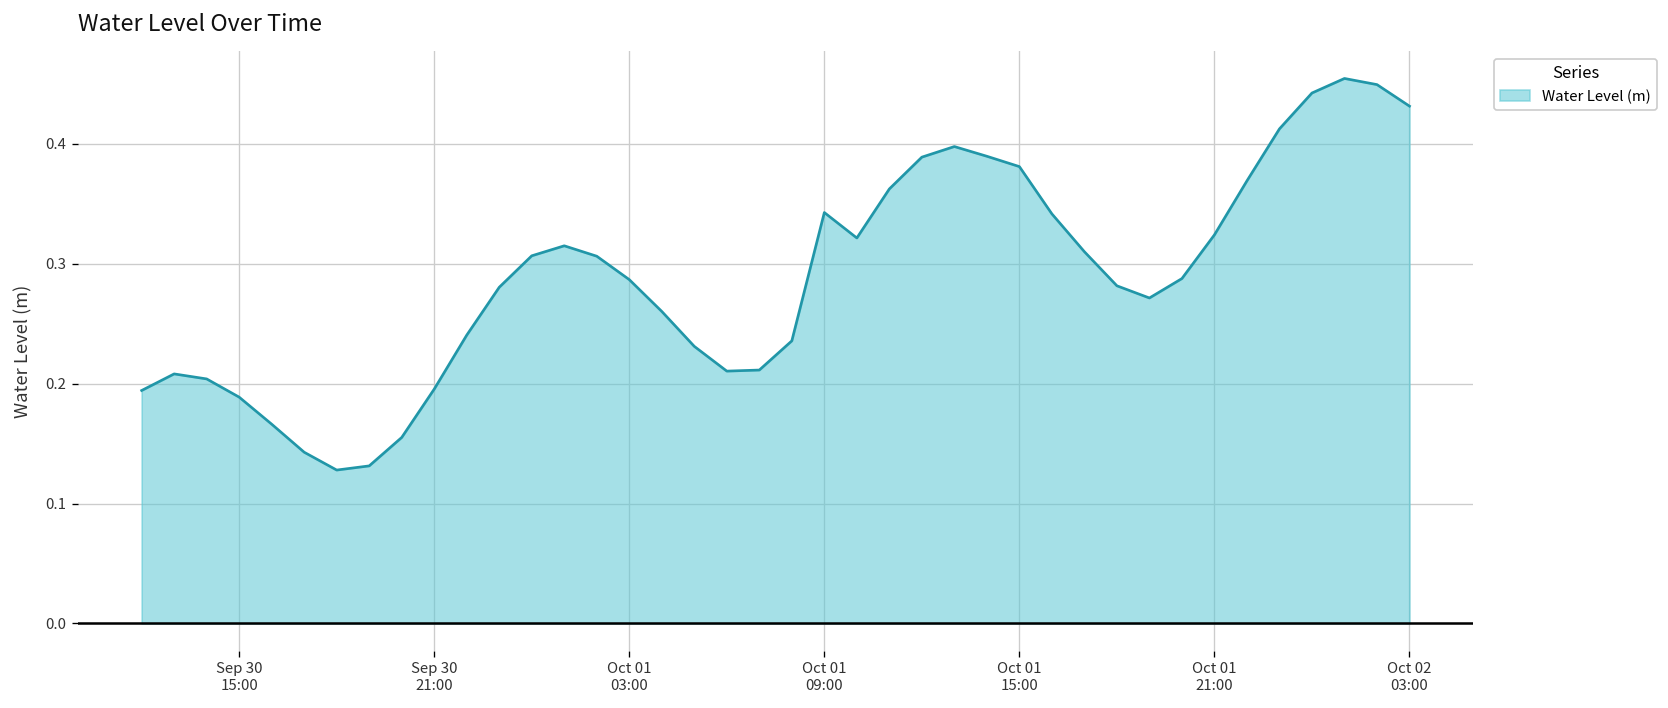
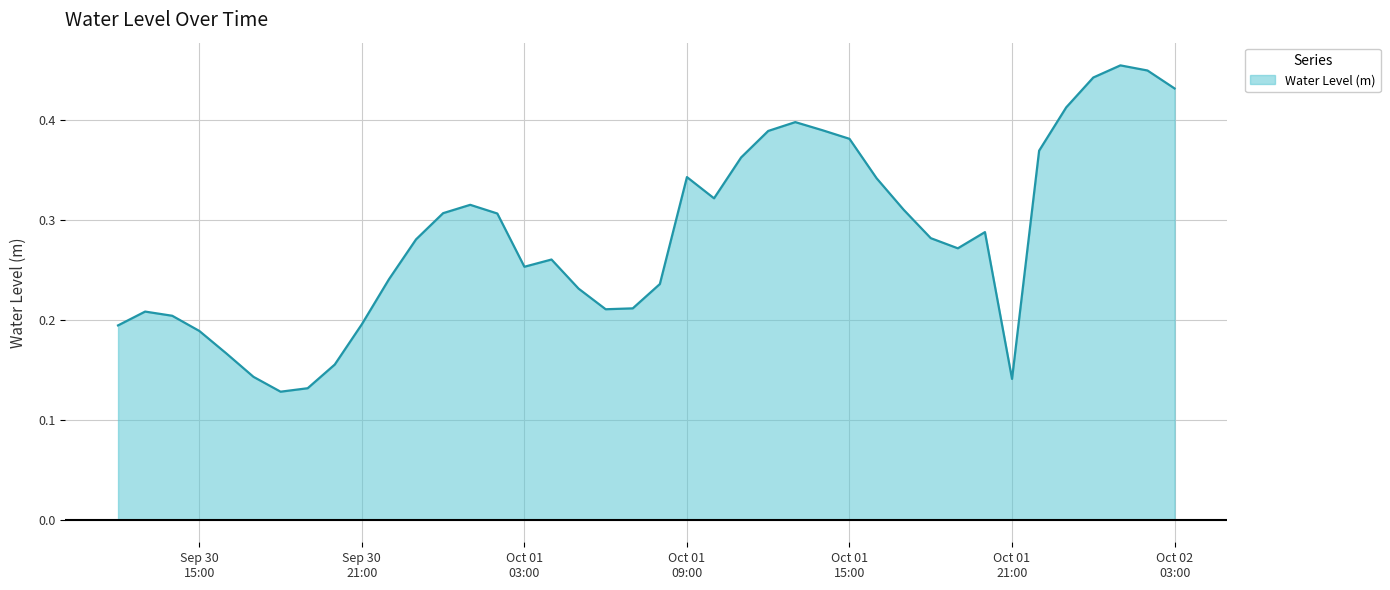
Oct 01 03:00: 0.29 -> 0.25
Oct 01 21:00: 0.32 -> 0.14
